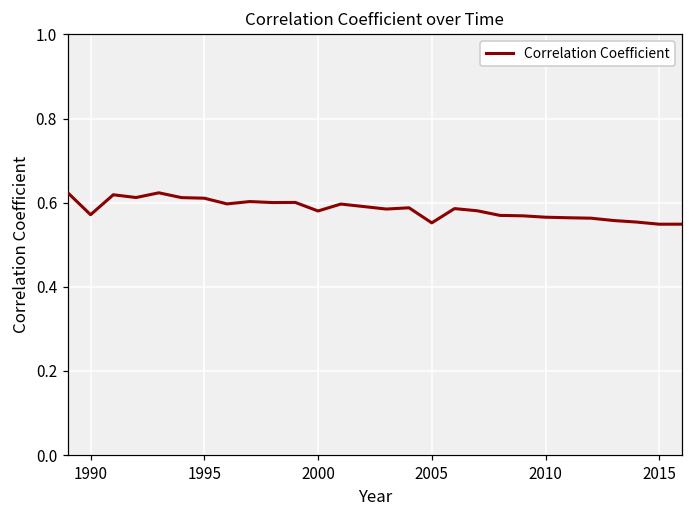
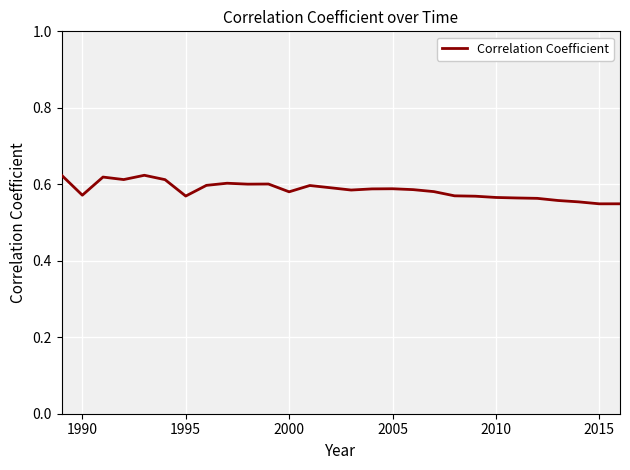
1995: 0.61 -> 0.57
2005: 0.55 -> 0.59
